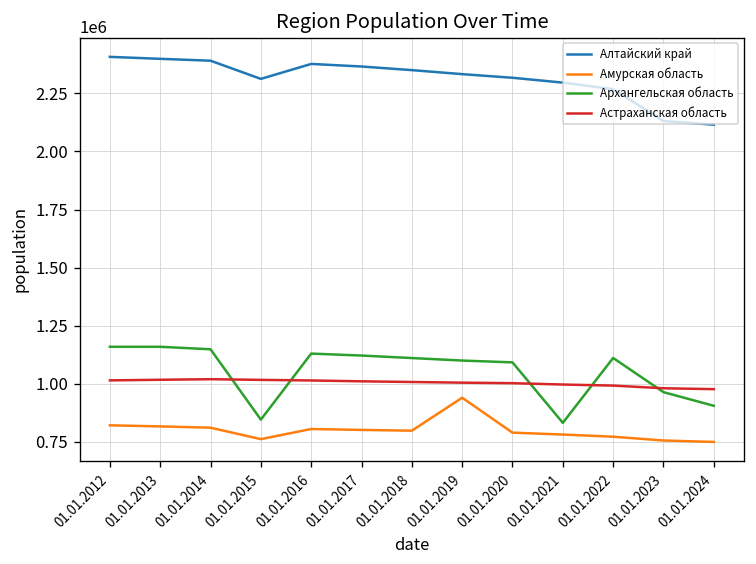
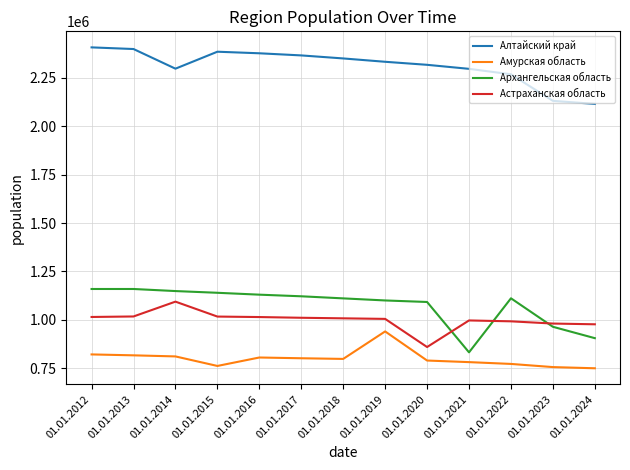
Алтайский край, 01.01.2014: 2390000 -> 2300000
Астраханская область, 01.01.2014: 1020000 -> 1090000
Алтайский край, 01.01.2015: 2310000 -> 2380000
Архангельская область, 01.01.2015: 850000 -> 1140000
Астраханская область, 01.01.2020: 1000000 -> 860000
